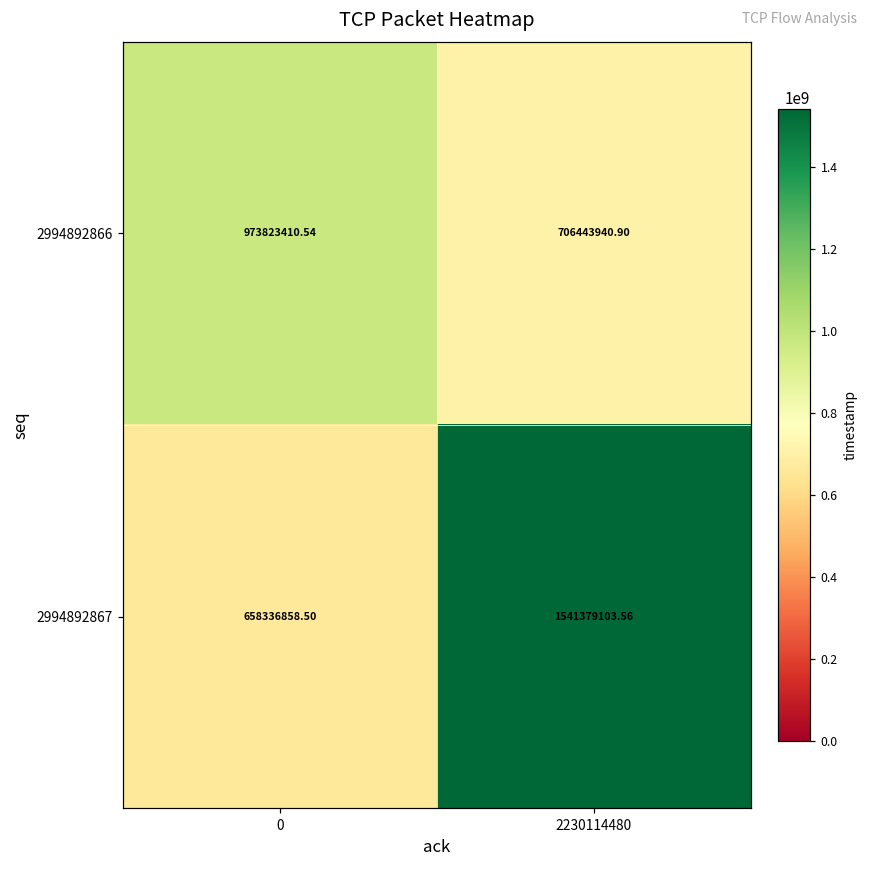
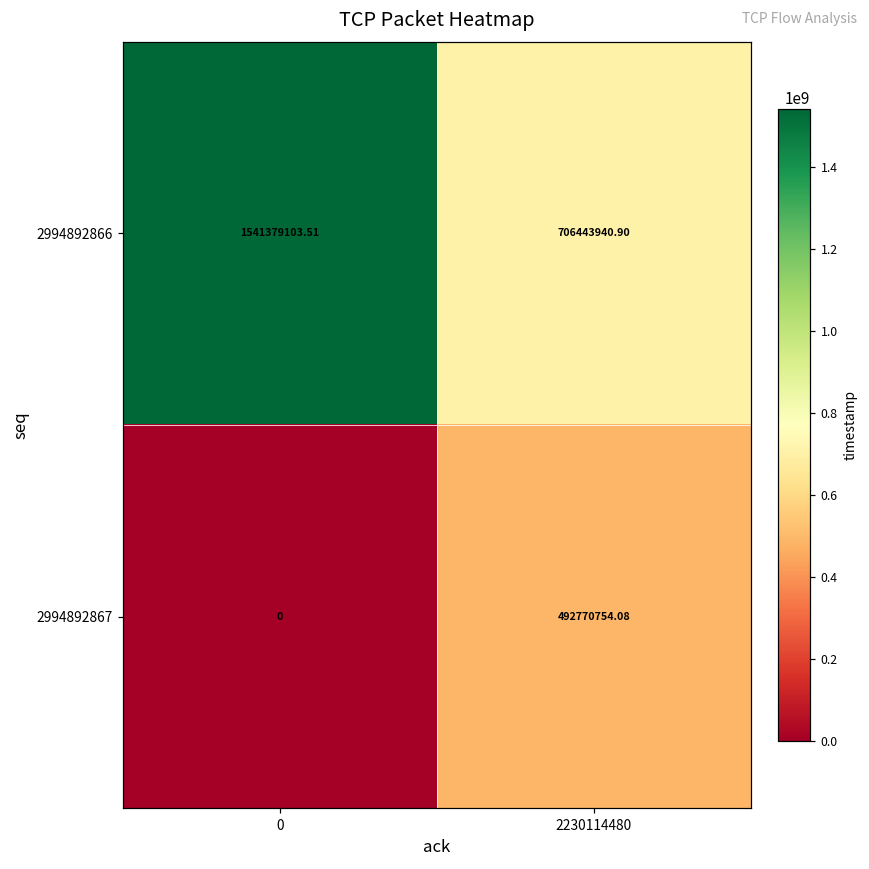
2994892866, 0: 973823410.54 -> 1541379103.51
2994892867, 0: 658336858.50 -> 0
2994892867, 2230114480: 1541379103.56 -> 492770754.08
